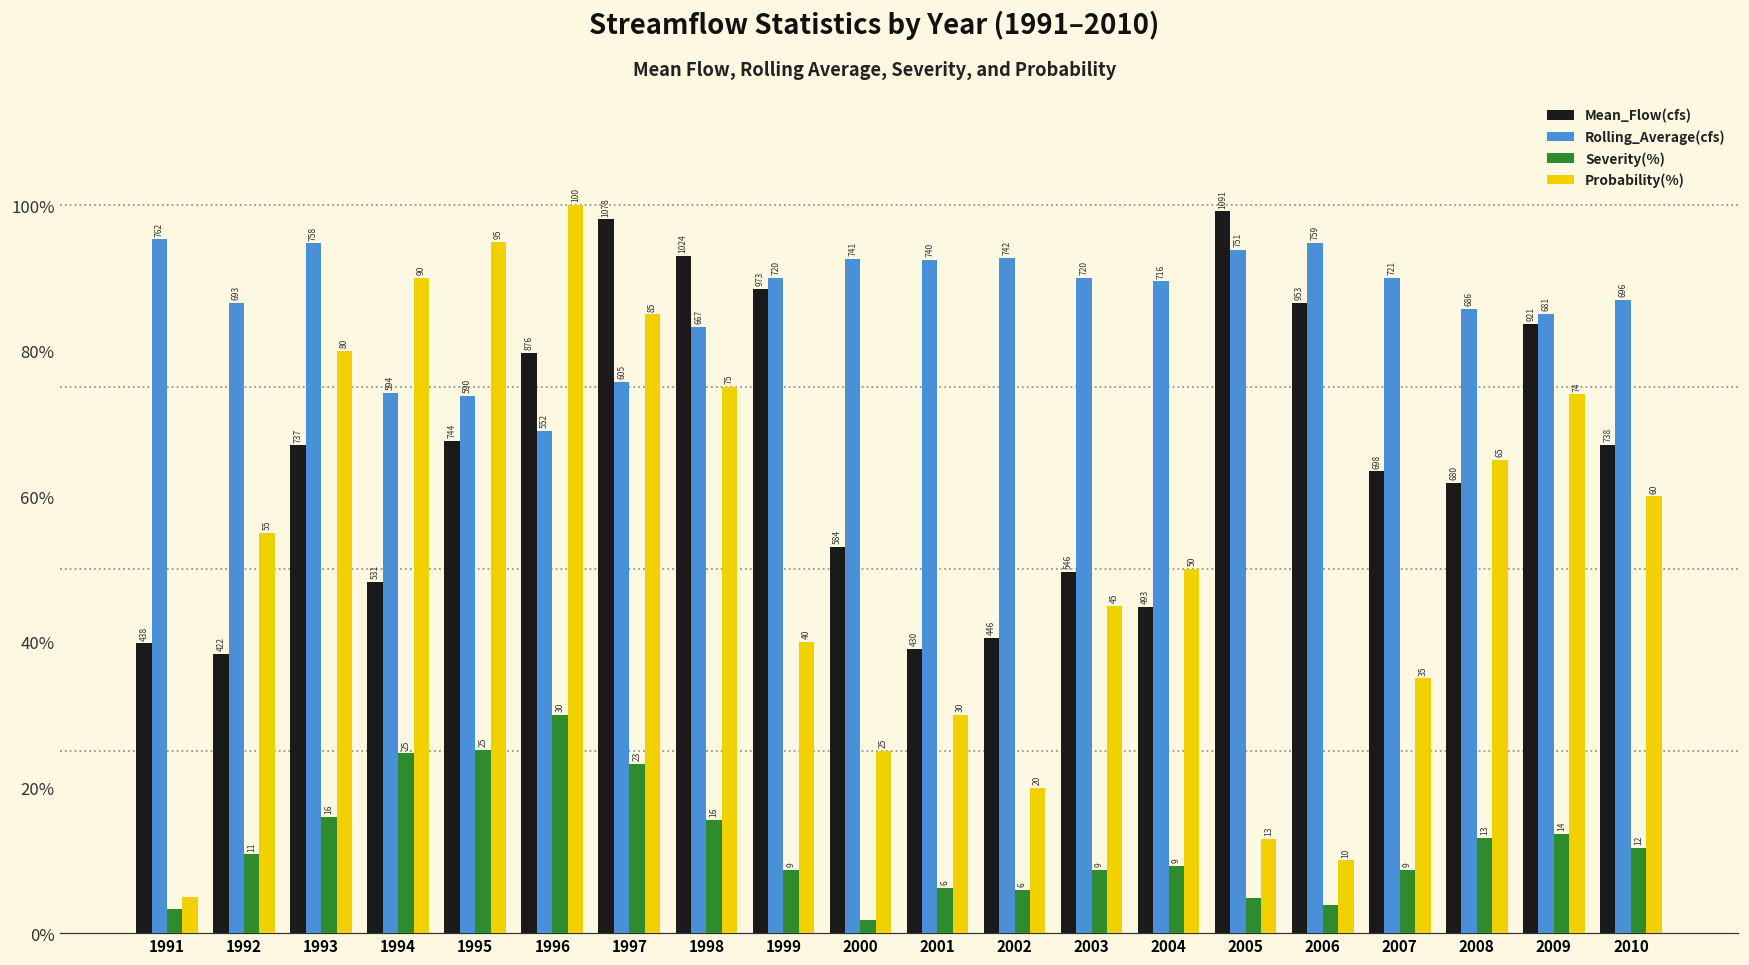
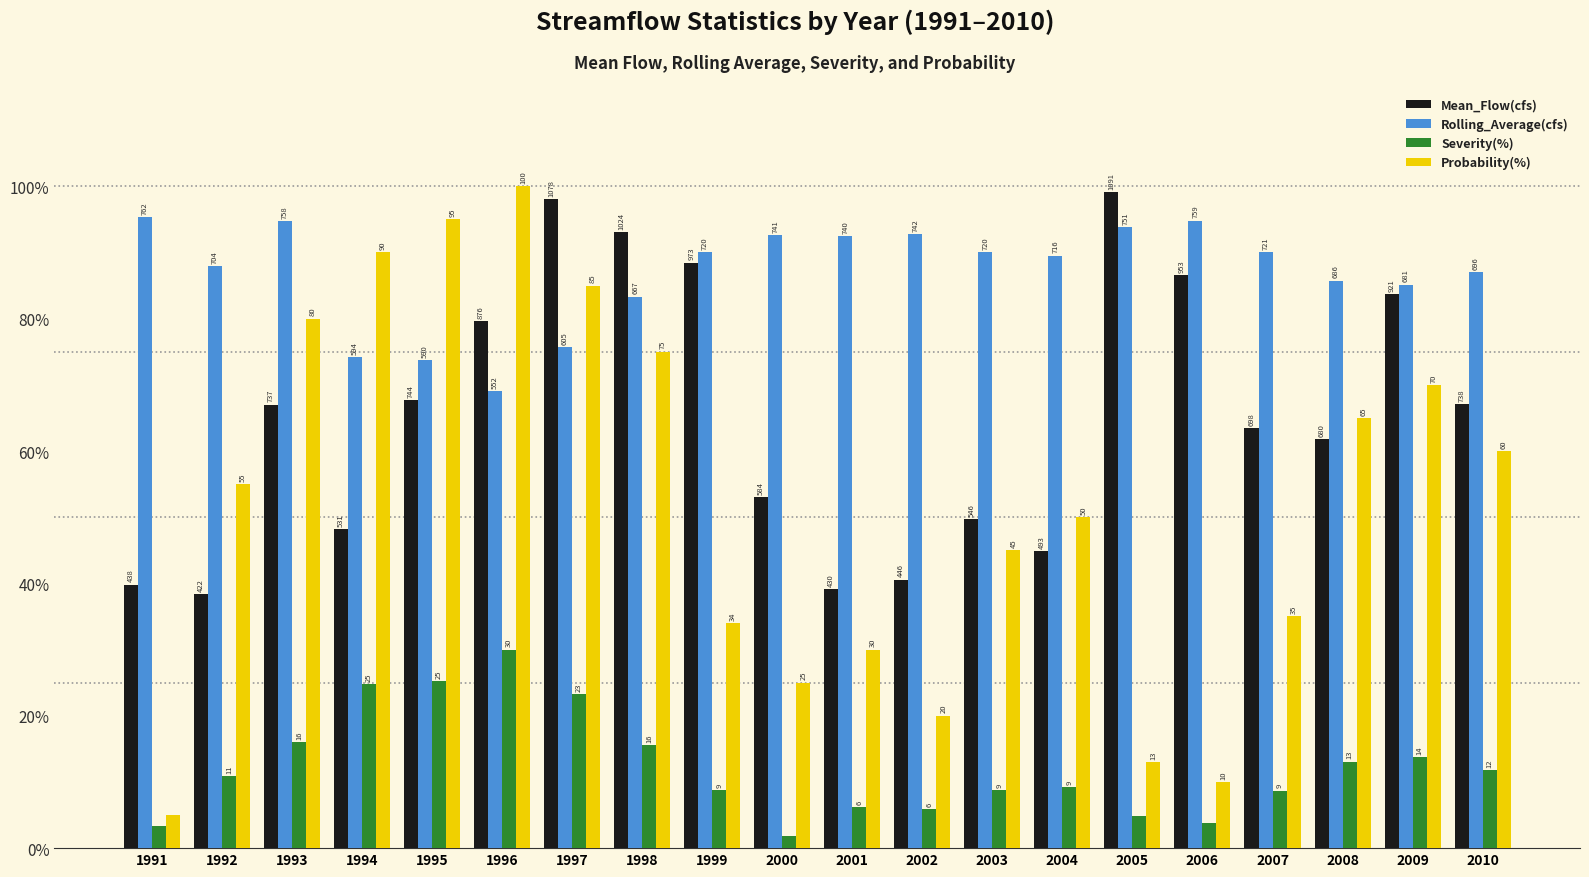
Rolling_Average(cfs), 1992: 693 -> 704
Probability(%), 1999: 40 -> 34
Probability(%), 2009: 74 -> 70
